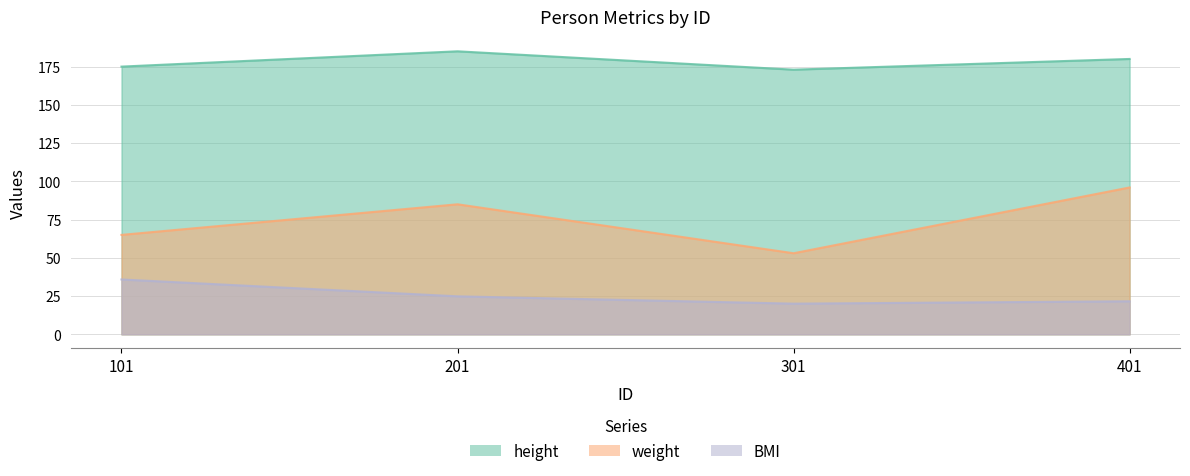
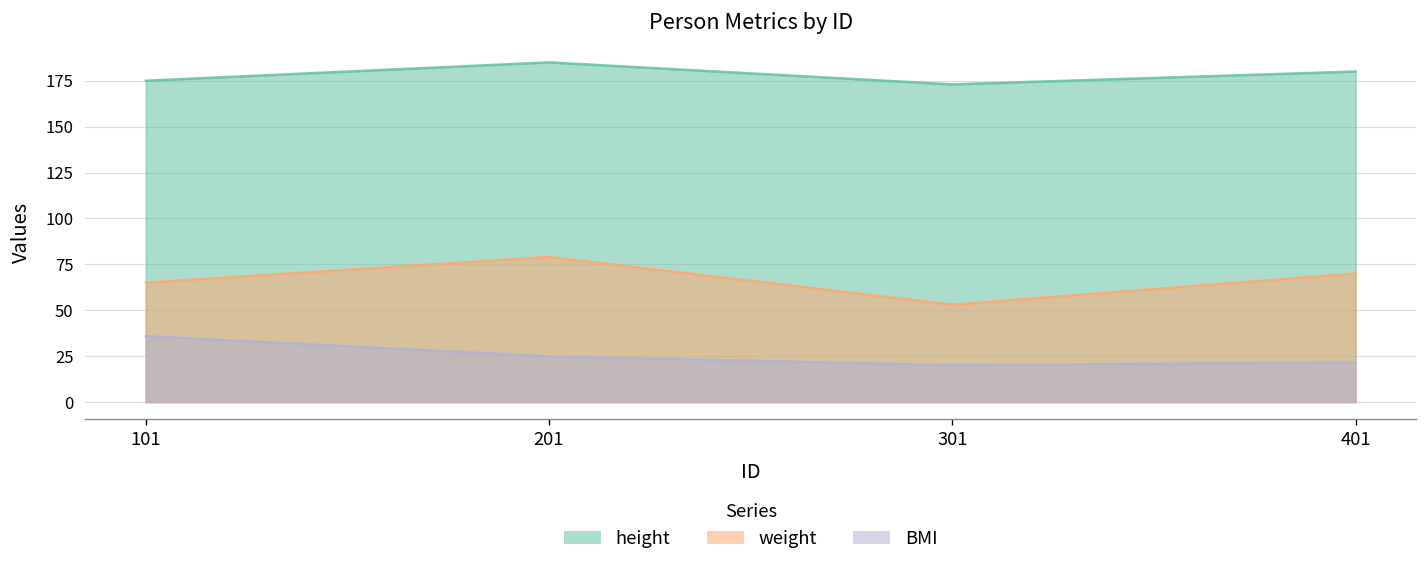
weight, 201: 85 -> 79
weight, 401: 96 -> 70
